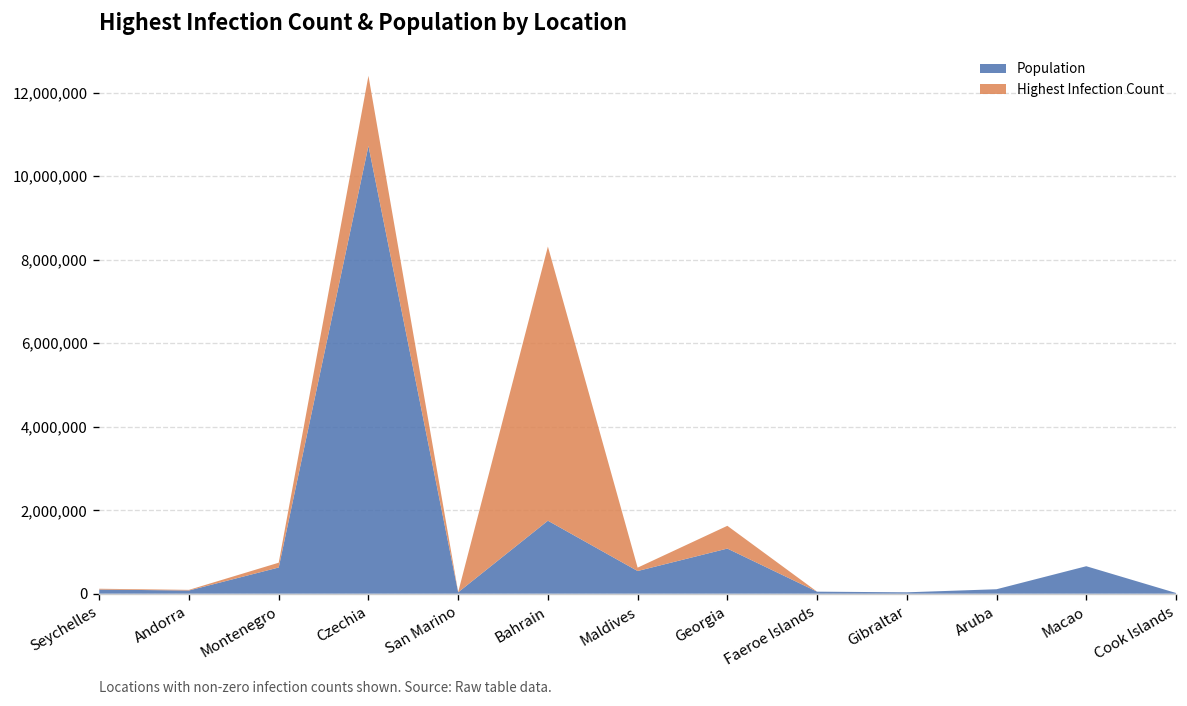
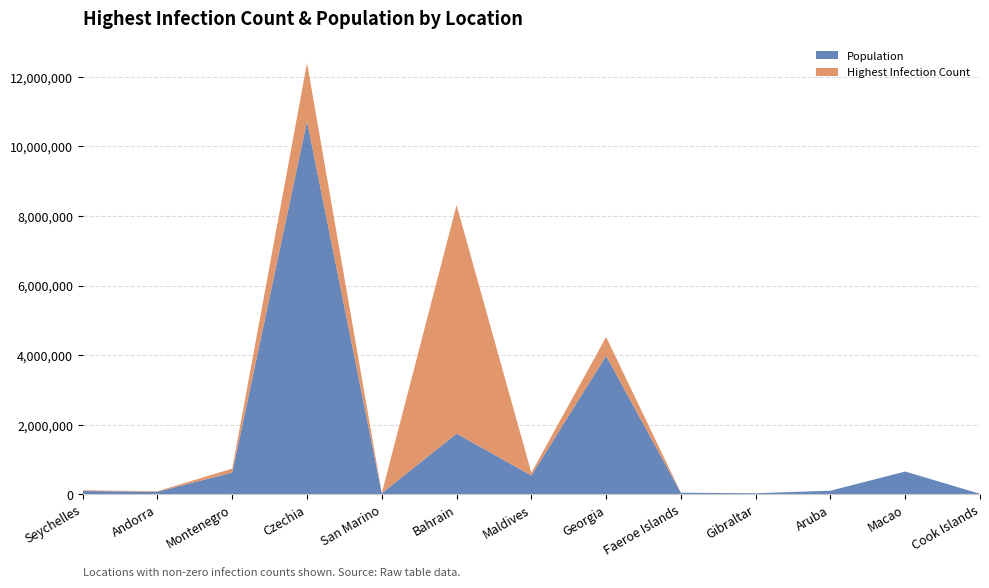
Population, Georgia: 1,100,000 -> 4,000,000
